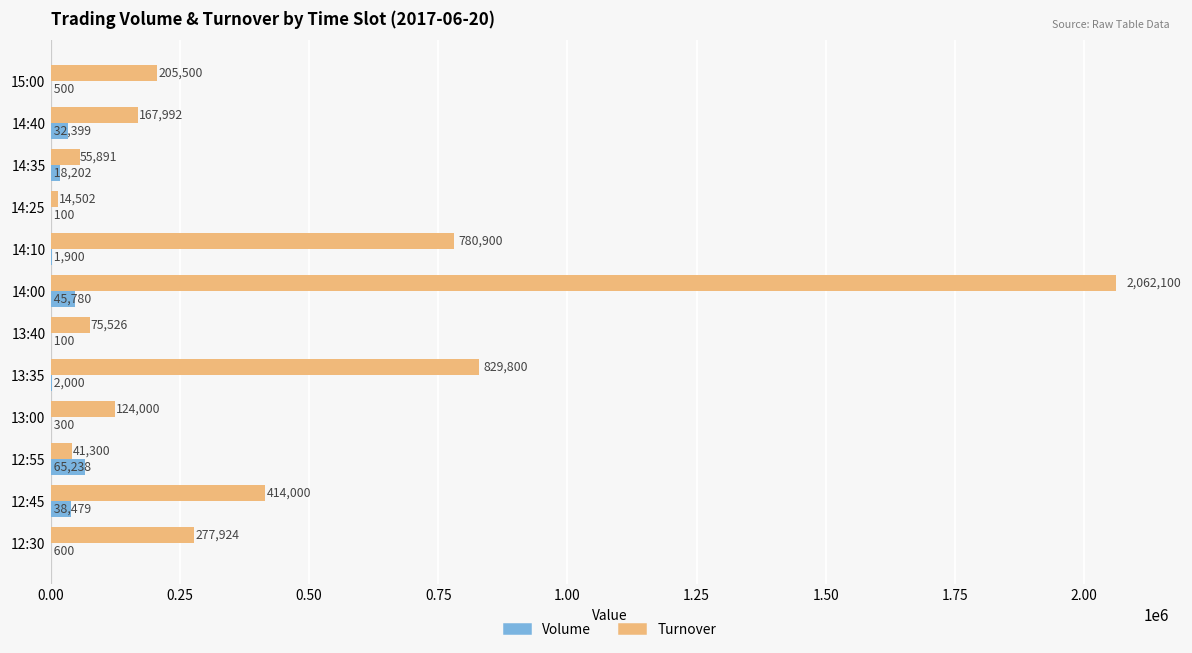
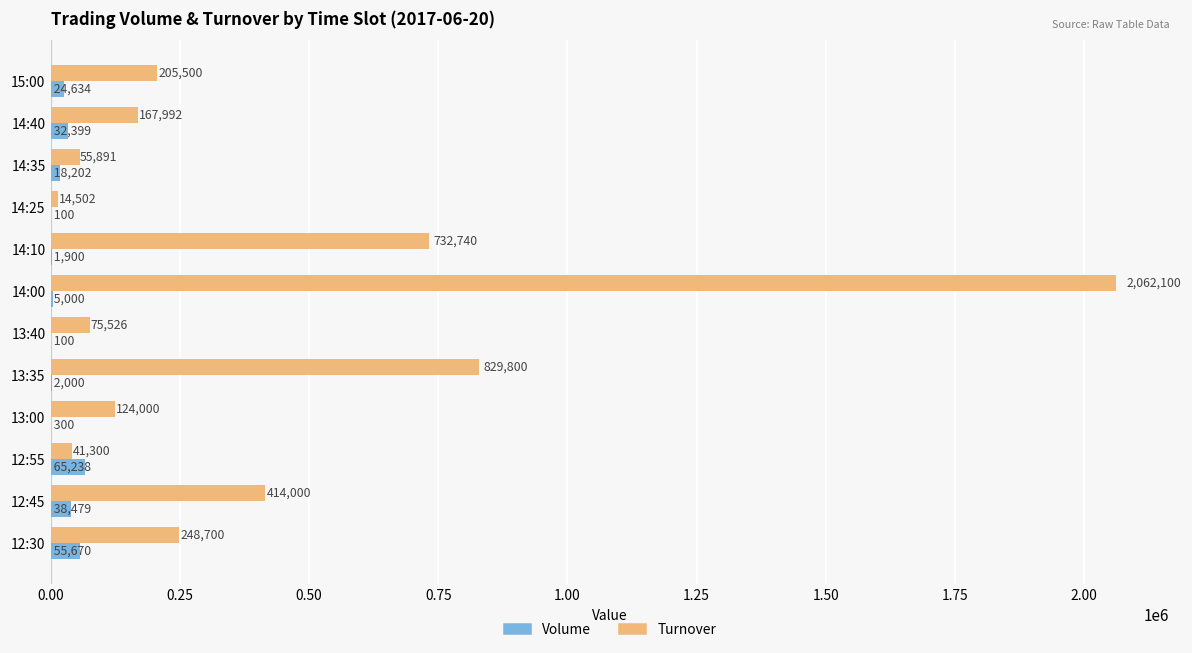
Volume, 15:00: 500 -> 24,634
Turnover, 14:10: 780,900 -> 732,740
Volume, 14:00: 45,780 -> 5,000
Turnover, 12:30: 277,924 -> 248,700
Volume, 12:30: 600 -> 55,670
